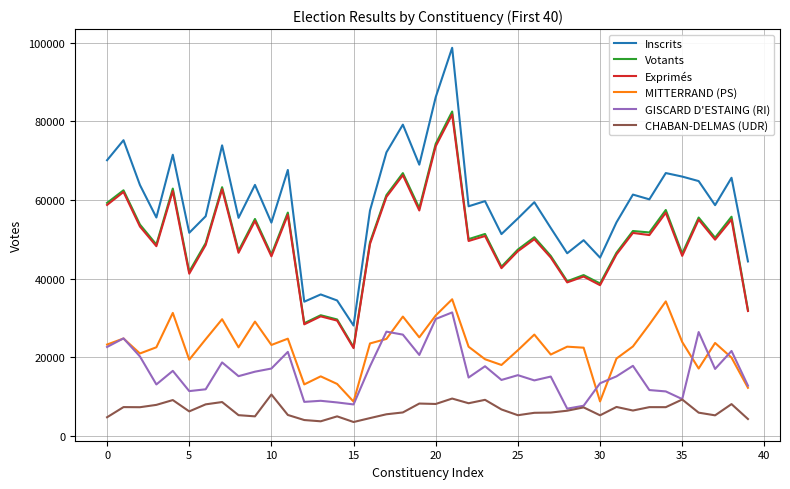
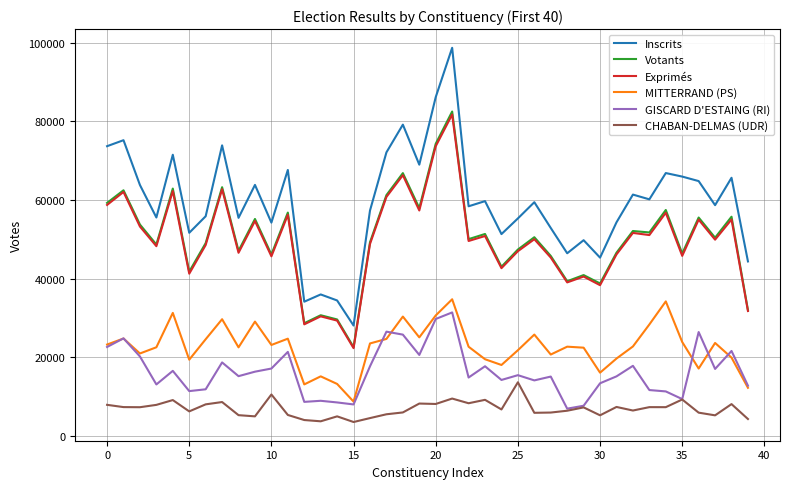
Inscrits, 0: 70000 -> 74000
CHABAN-DELMAS (UDR), 0: 5000 -> 8000
CHABAN-DELMAS (UDR), 25: 5000 -> 14000
MITTERRAND (PS), 30: 9000 -> 16000
